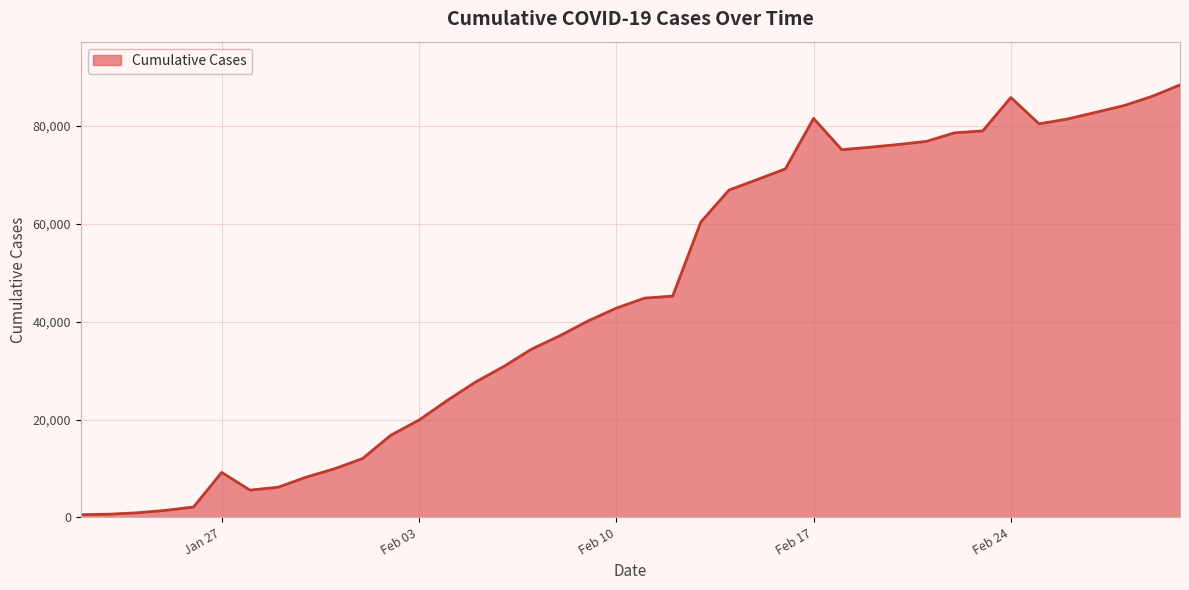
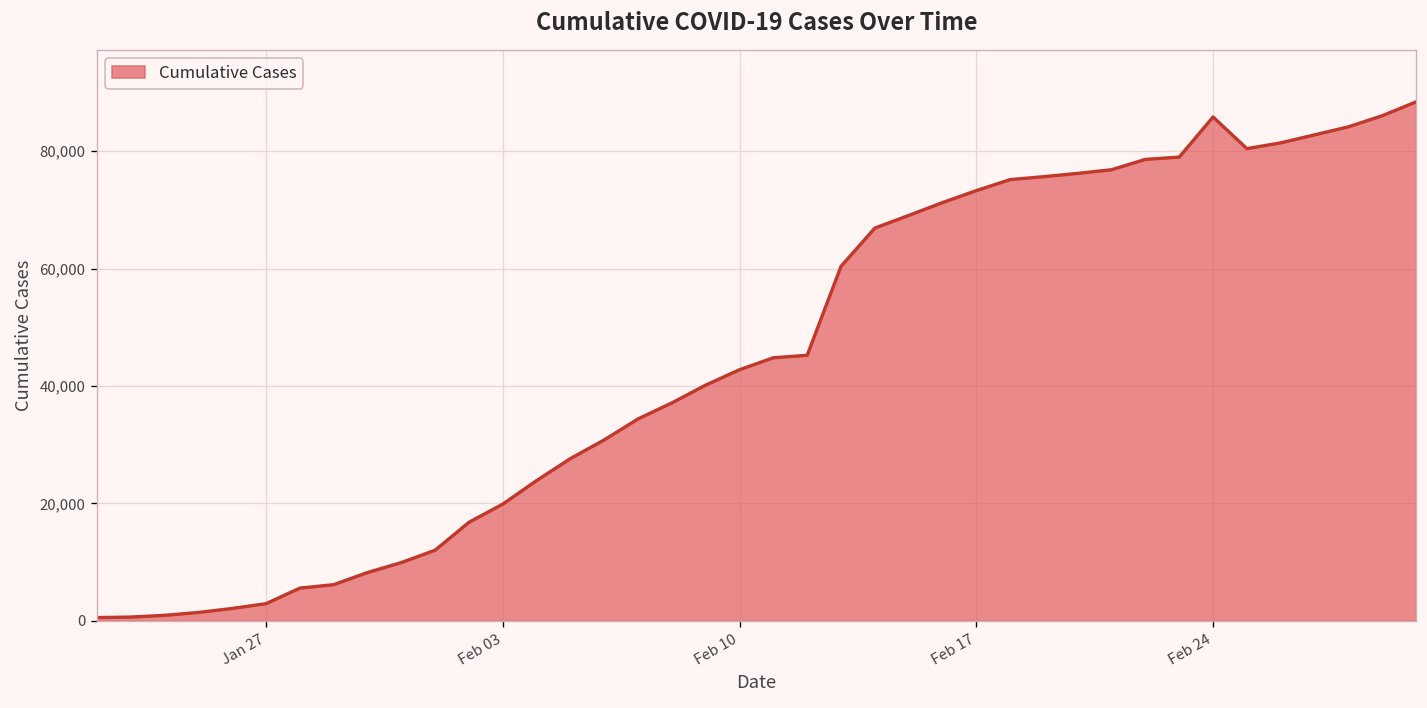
Jan 27: 9,000 -> 3,000
Feb 17: 82,000 -> 73,000
